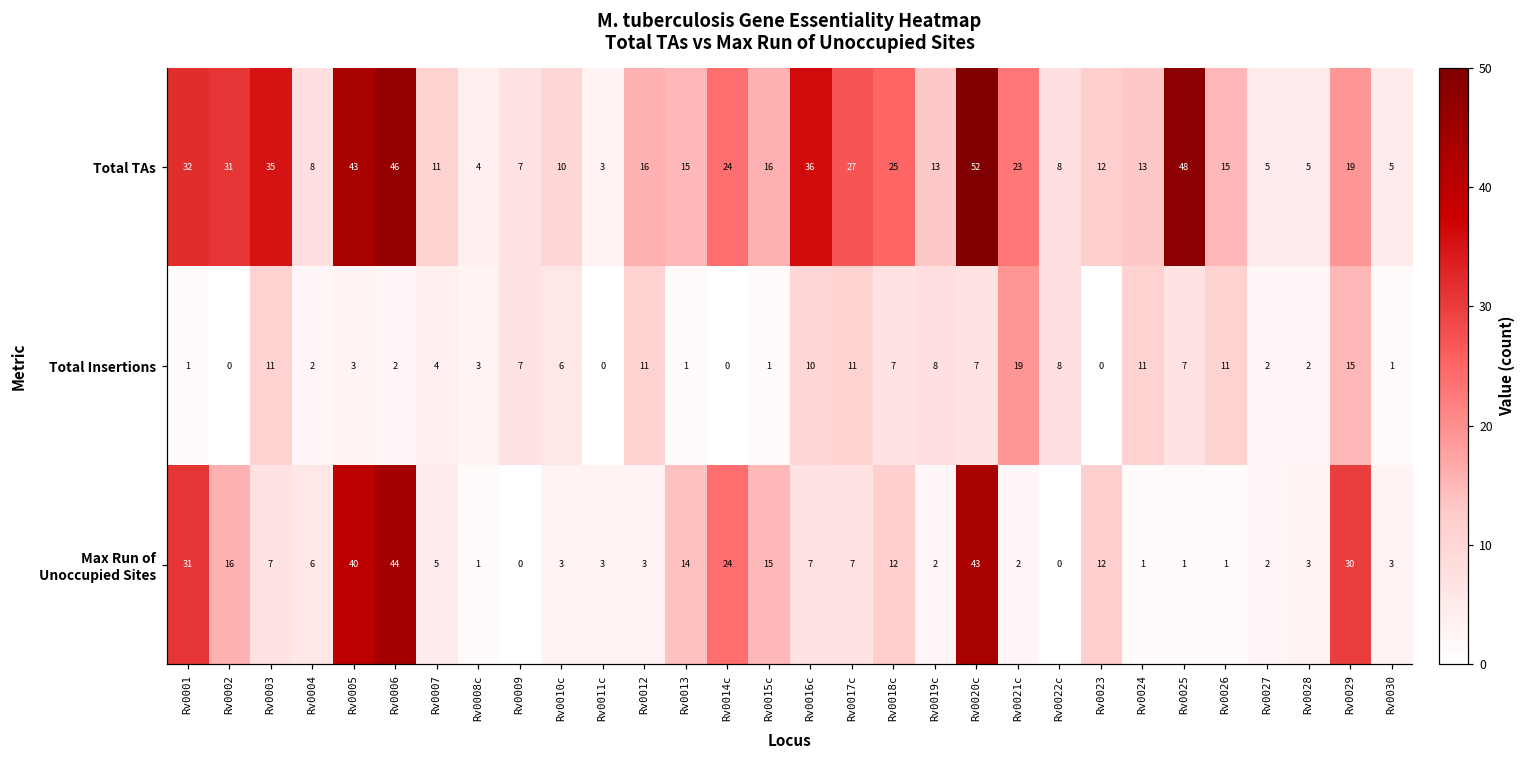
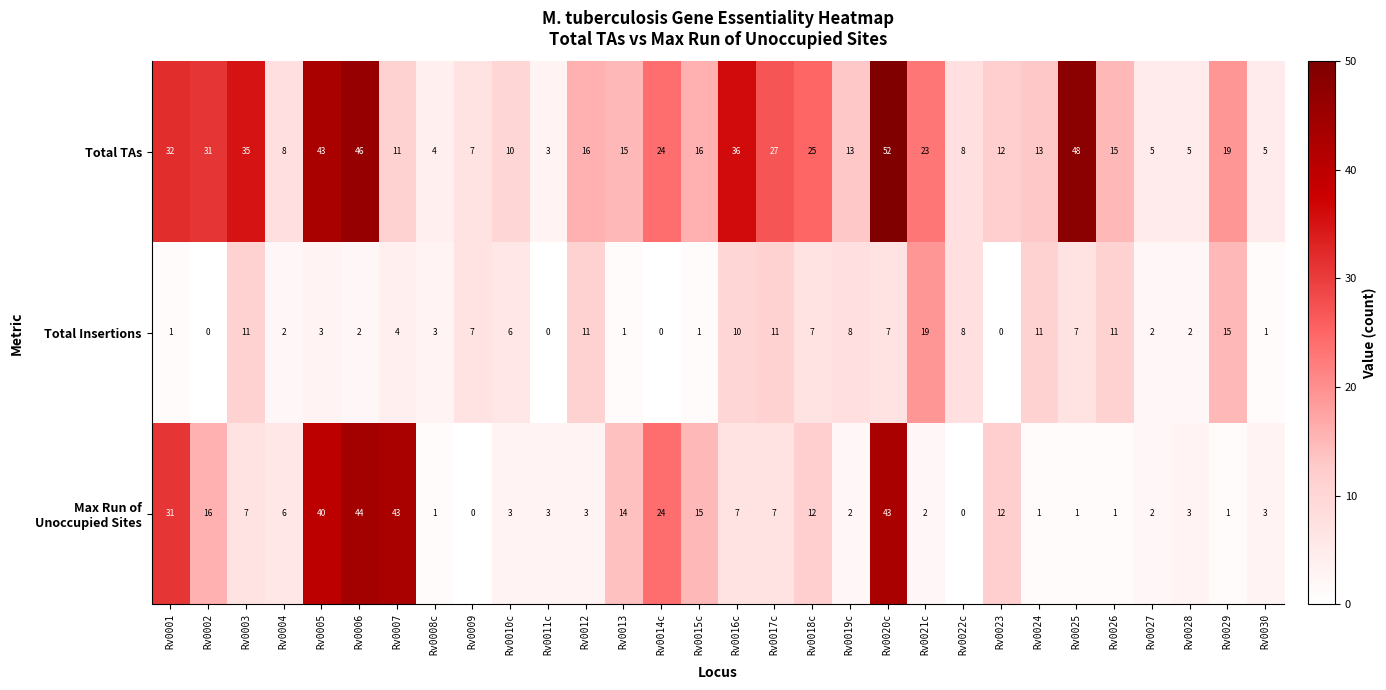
Max Run of Unoccupied Sites, Rv0007: 5 -> 43
Max Run of Unoccupied Sites, Rv0029: 30 -> 1
